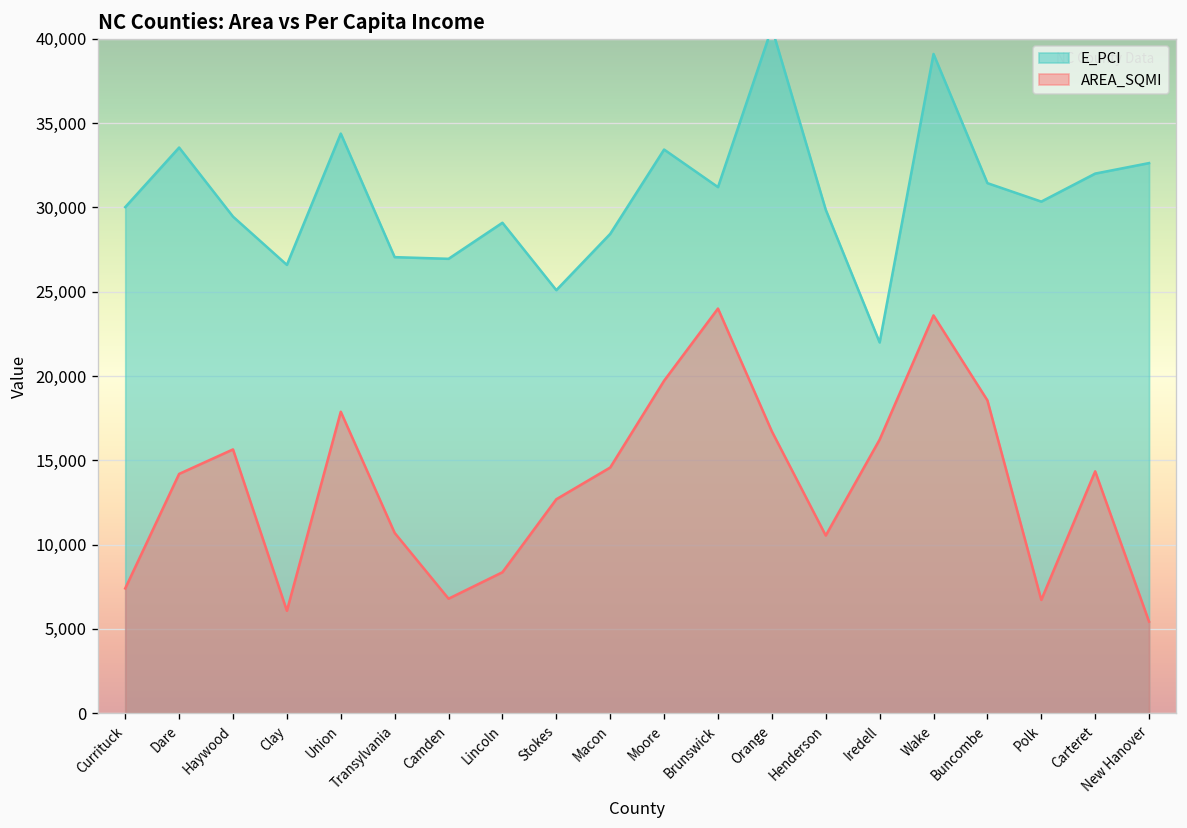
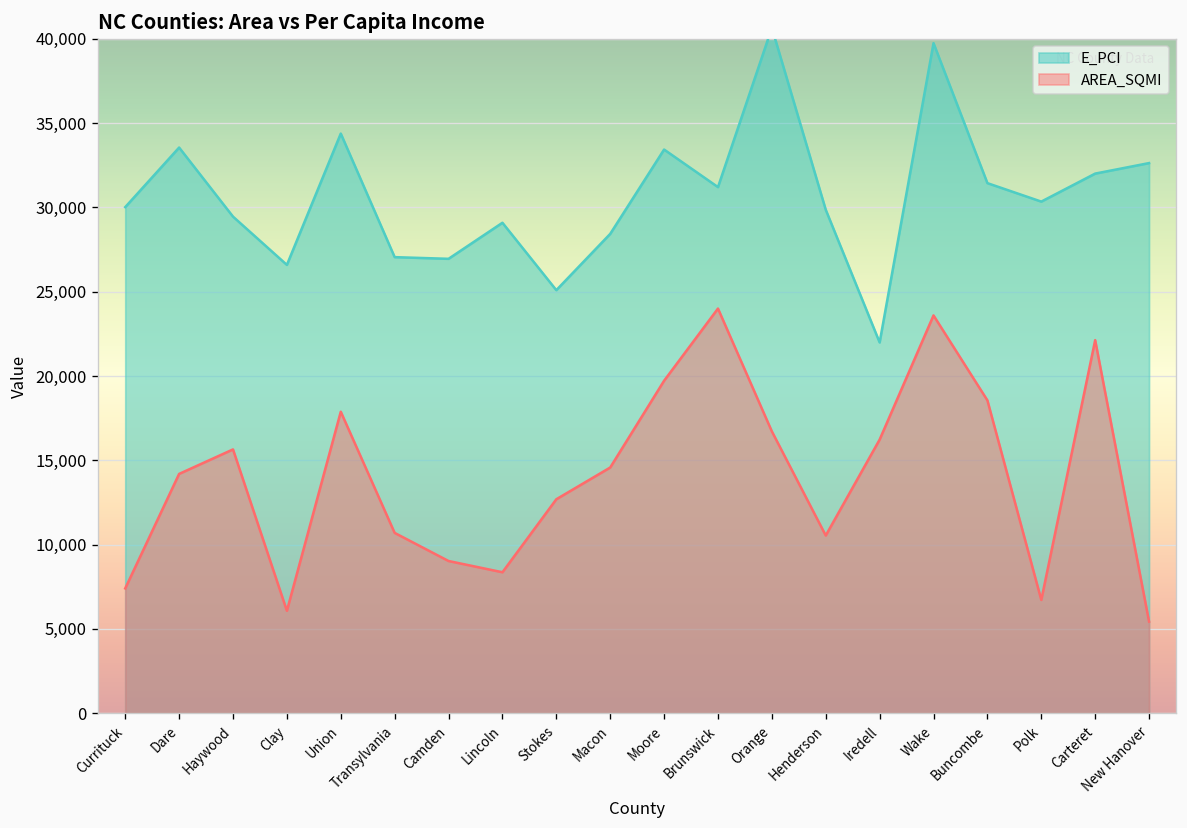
AREA_SQMI, Camden: 6,800 -> 9,000
E_PCI, Wake: 39,100 -> 39,700
AREA_SQMI, Carteret: 14,300 -> 22,100
